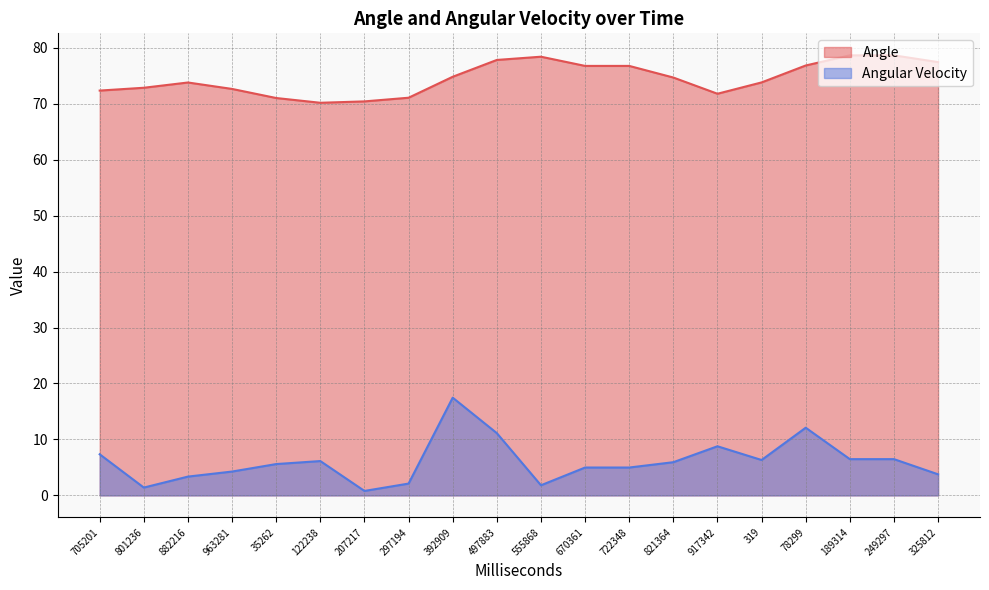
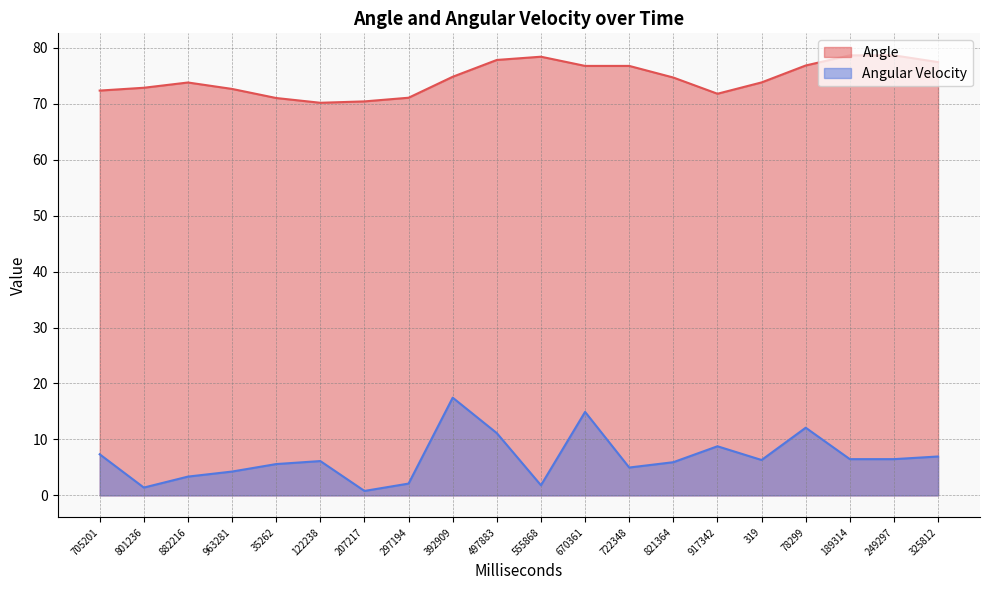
Angular Velocity, 670361: 5 -> 15
Angular Velocity, 325812: 4 -> 7
